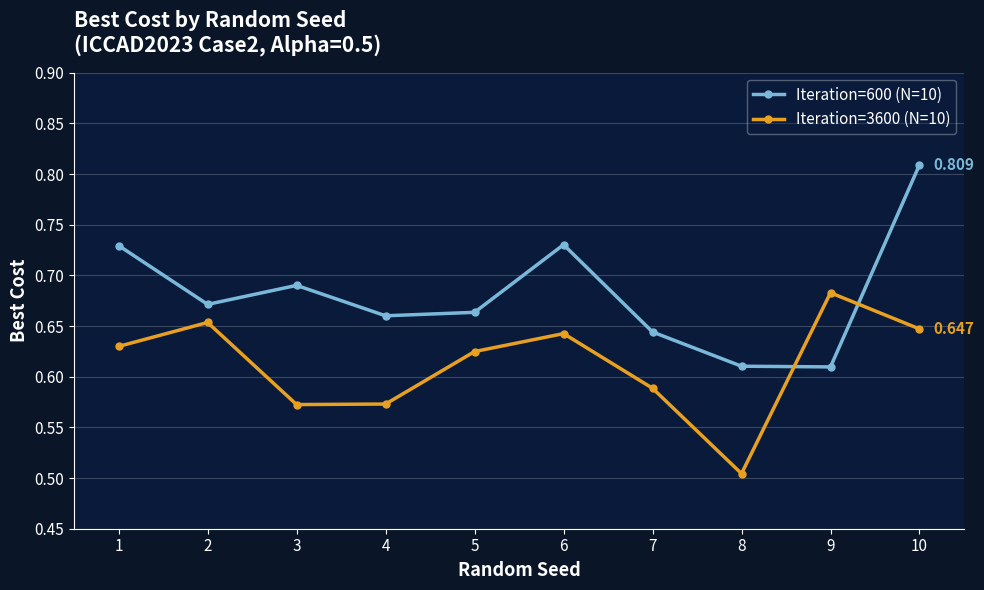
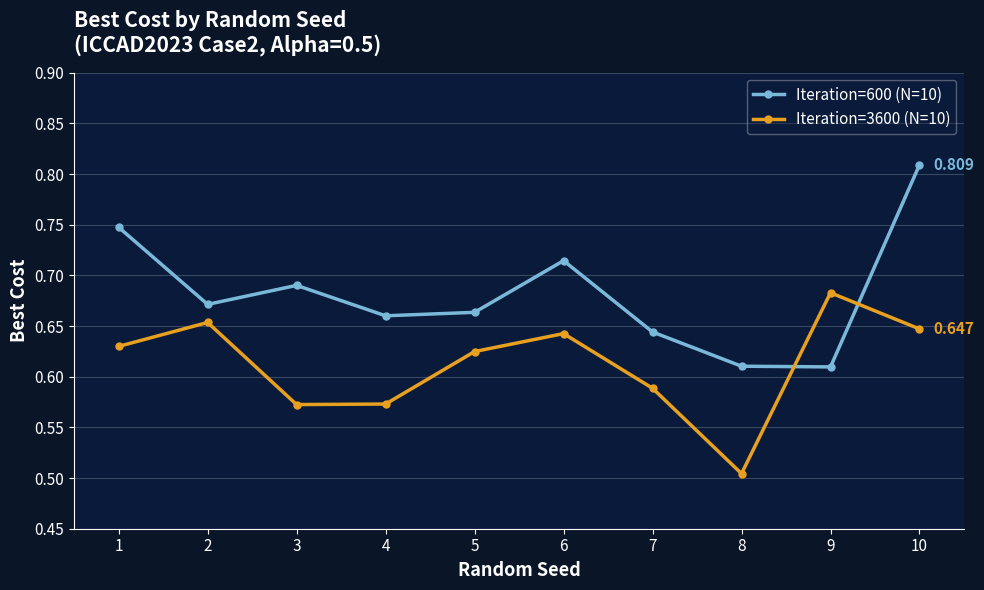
Iteration=600 (N=10), 1: 0.729 -> 0.748
Iteration=600 (N=10), 6: 0.730 -> 0.715
